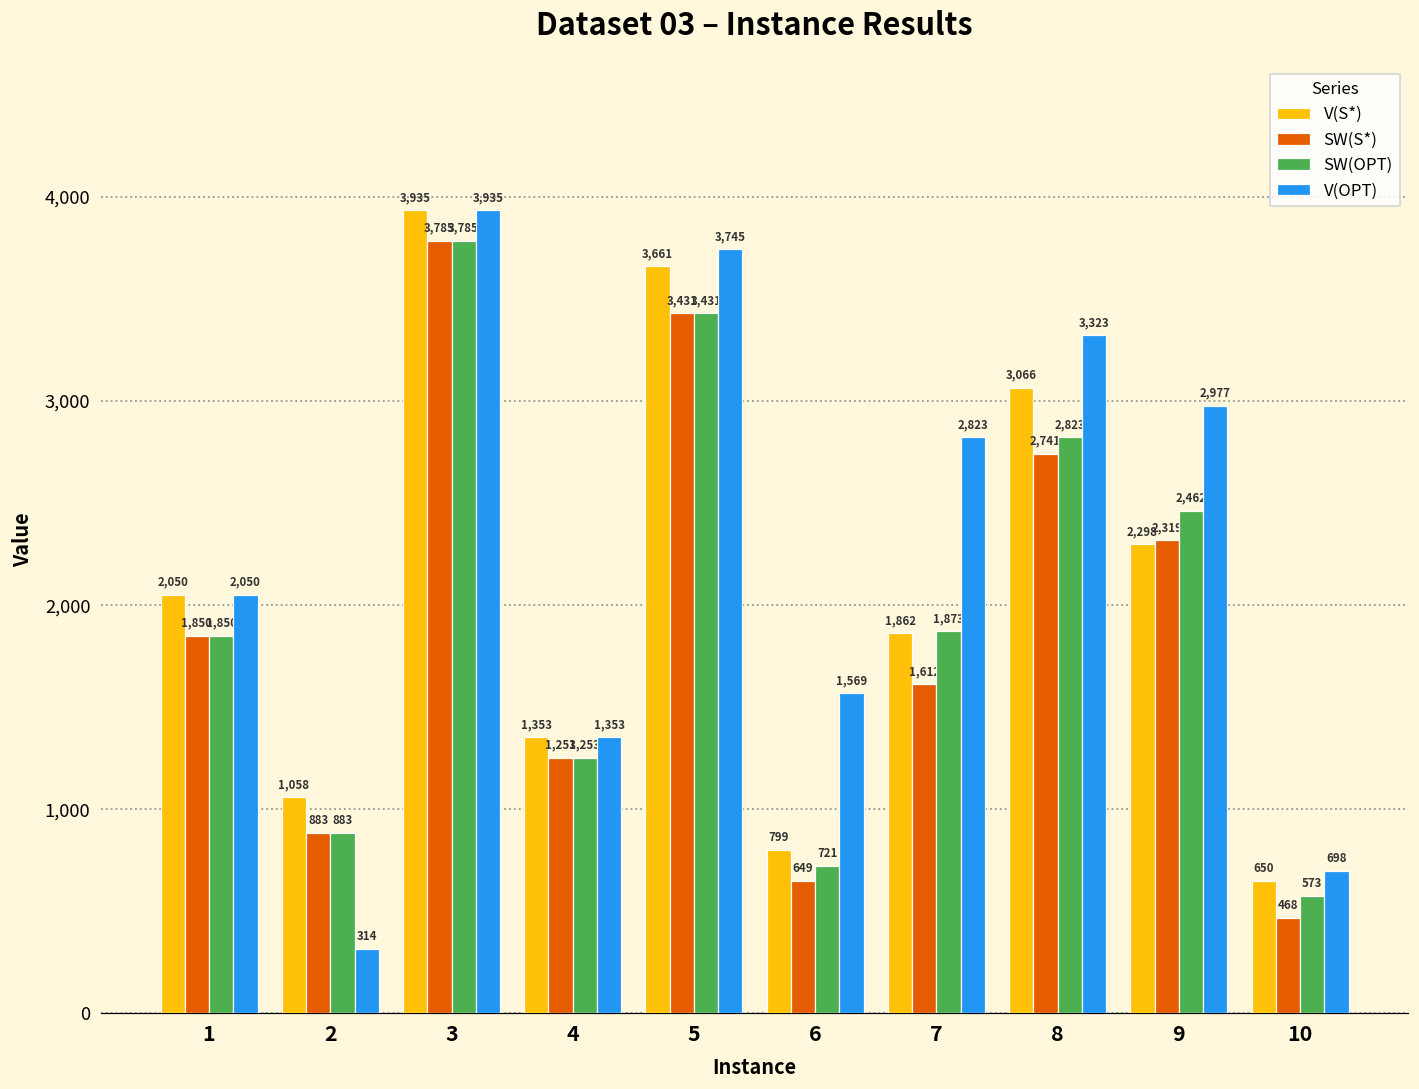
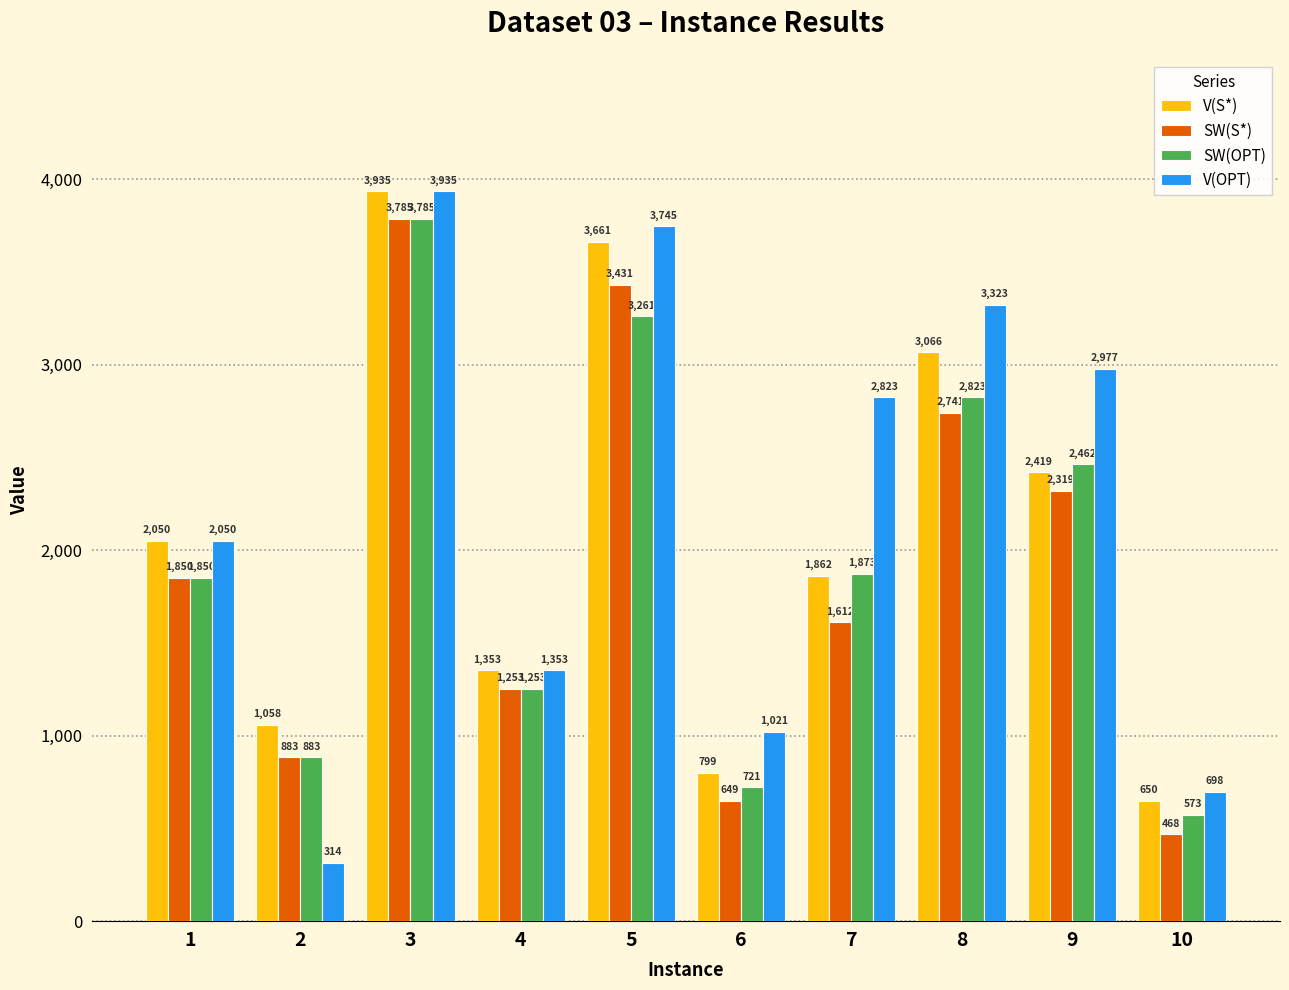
SW(OPT), 5: 3,431 -> 3,261
V(OPT), 6: 1,569 -> 1,021
V(S*), 9: 2,298 -> 2,419
